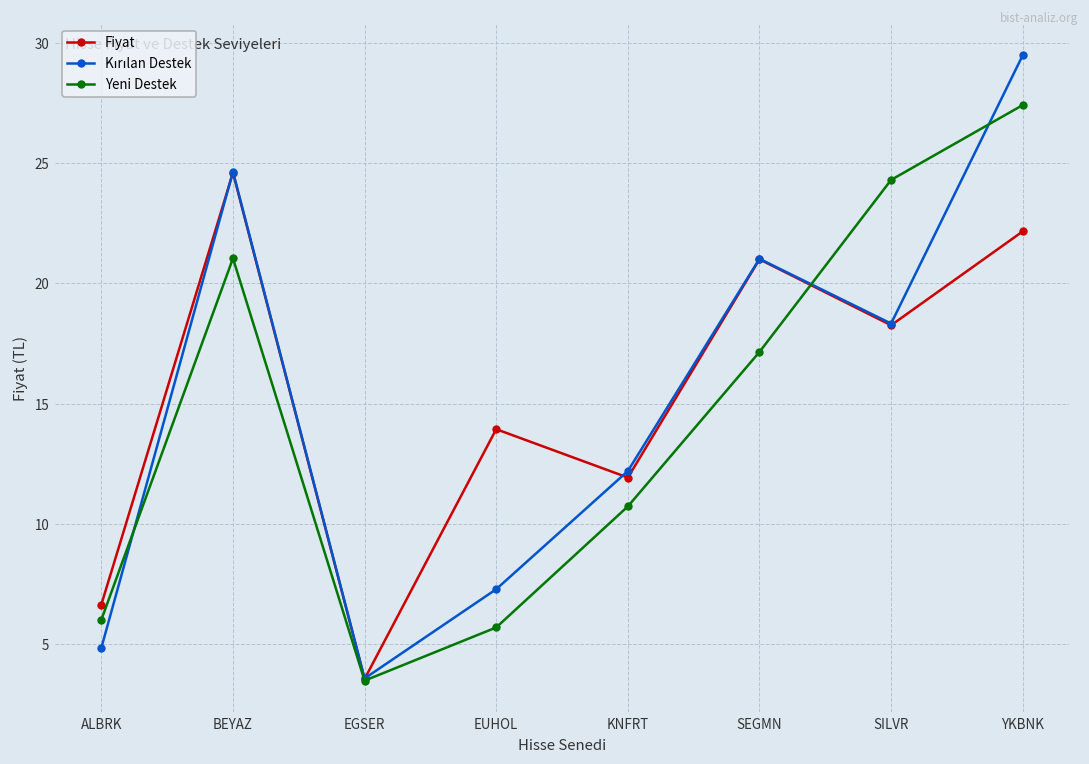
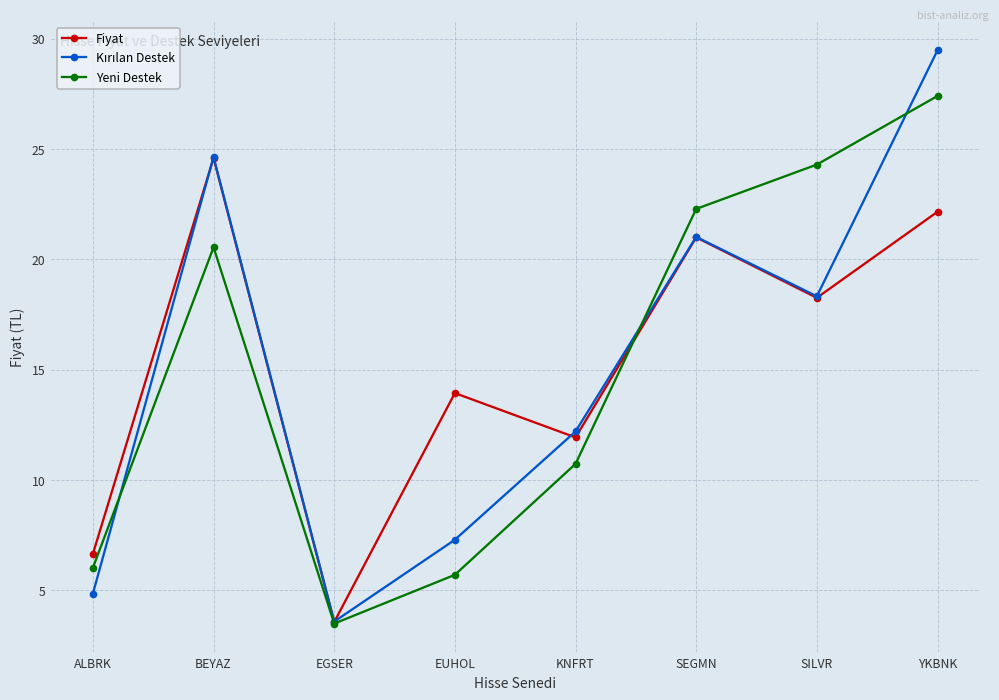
Yeni Destek, BEYAZ: 21.0 -> 20.6
Yeni Destek, SEGMN: 17.2 -> 22.3
